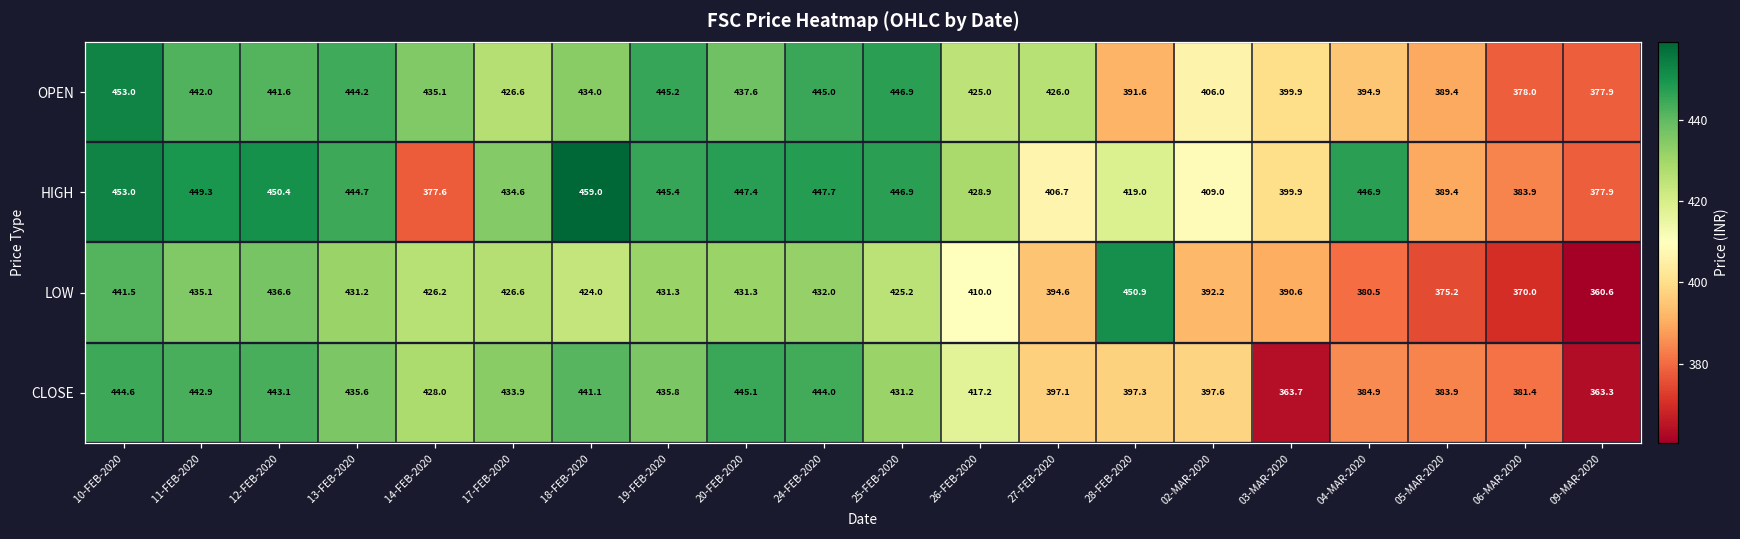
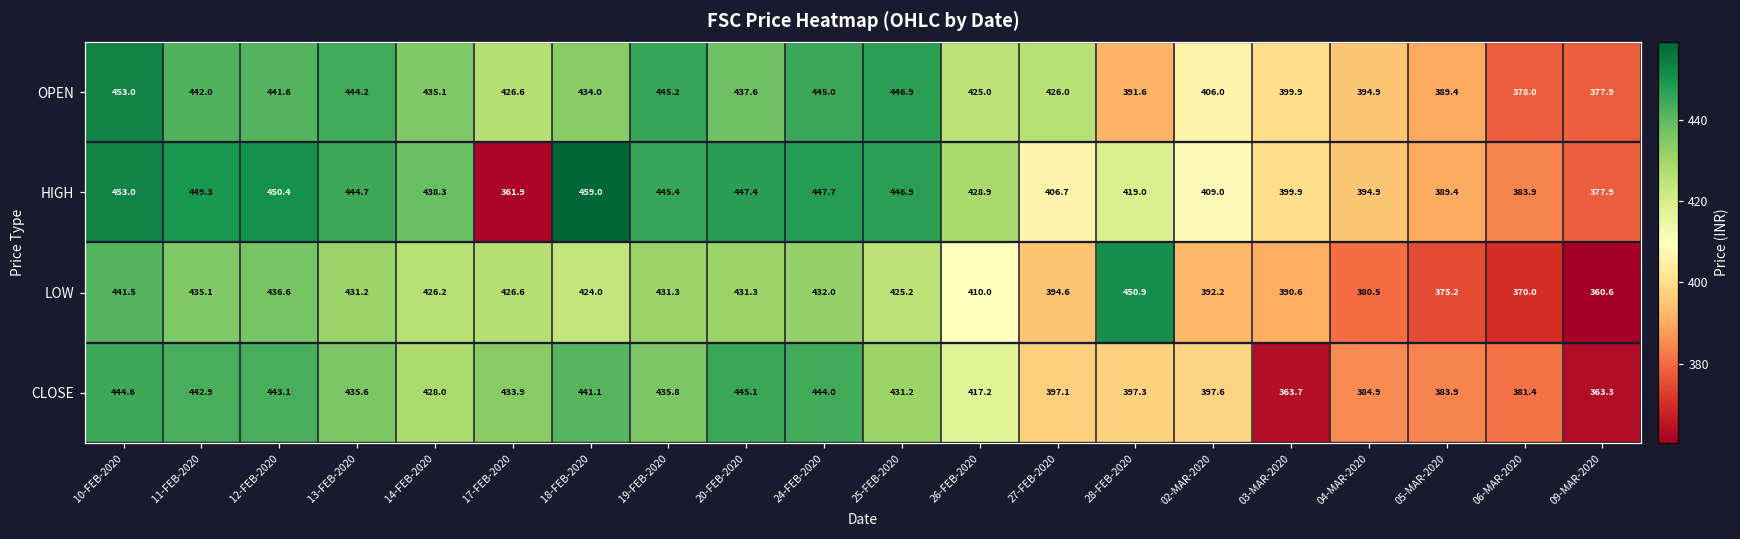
HIGH, 14-FEB-2020: 377.6 -> 438.3
HIGH, 17-FEB-2020: 434.6 -> 361.9
HIGH, 04-MAR-2020: 446.9 -> 394.9
